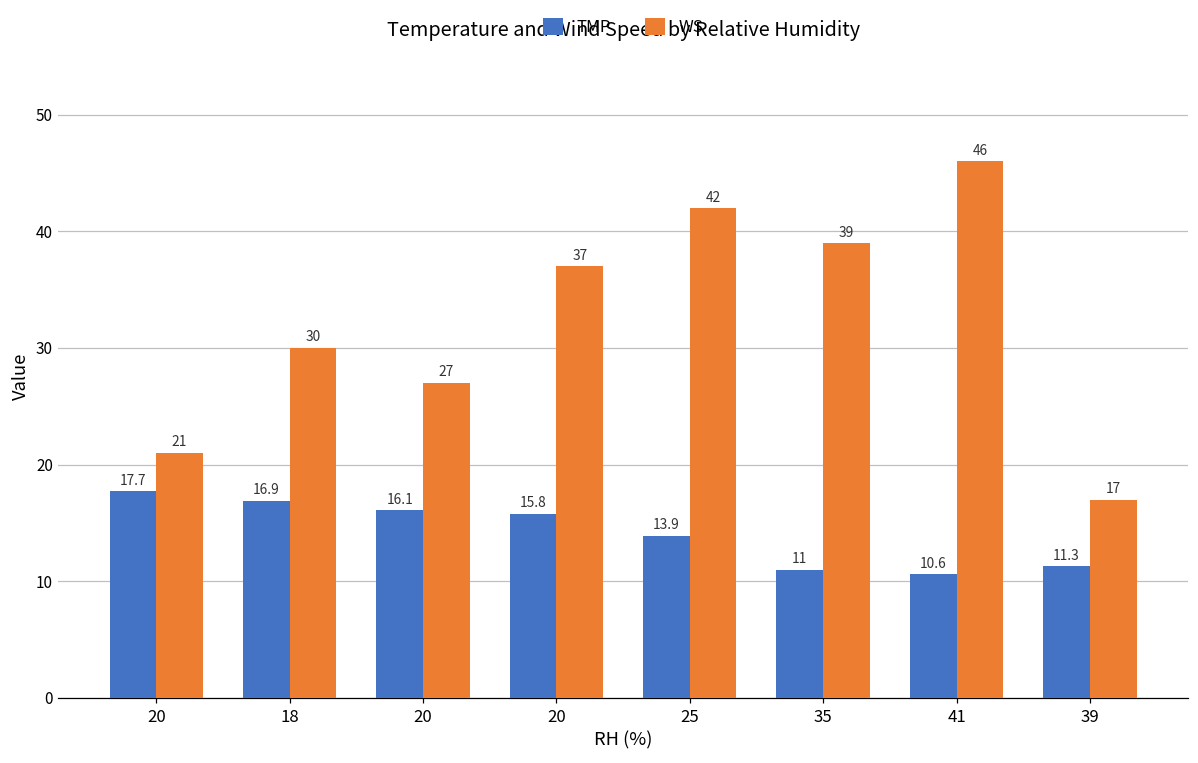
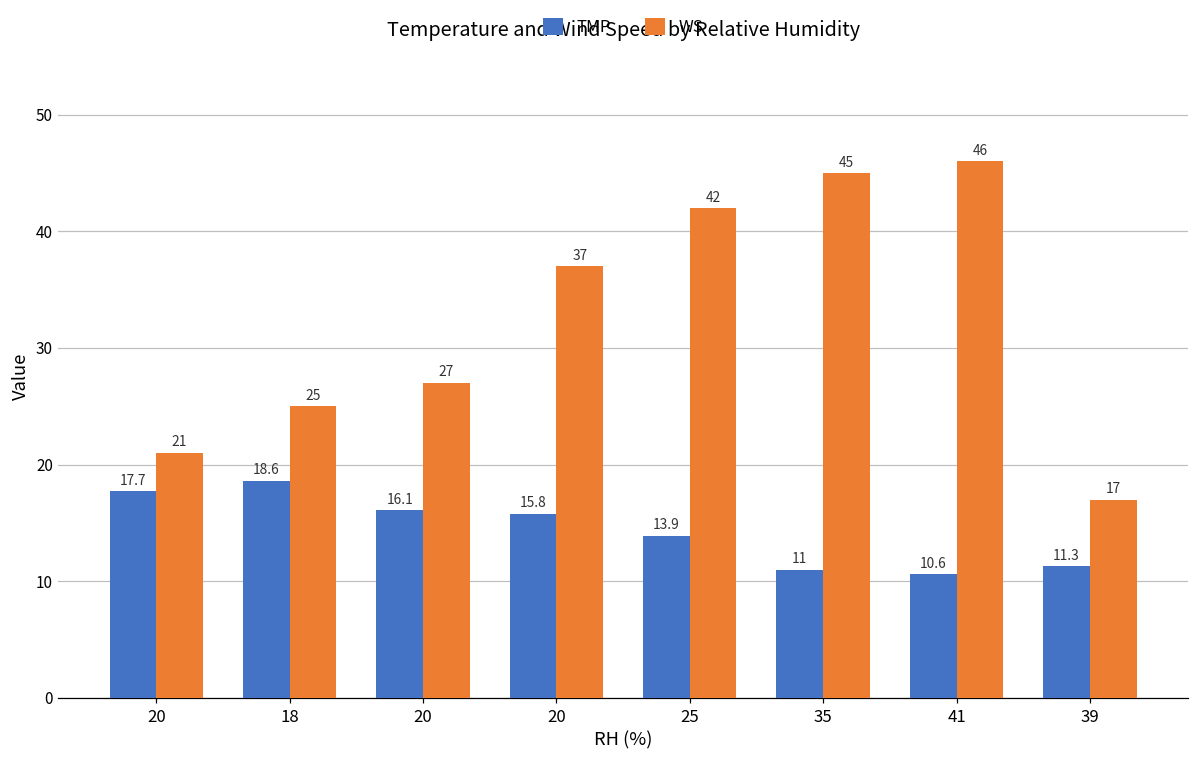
TMP, 18: 16.9 -> 18.6
WS, 18: 30 -> 25
WS, 35: 39 -> 45
